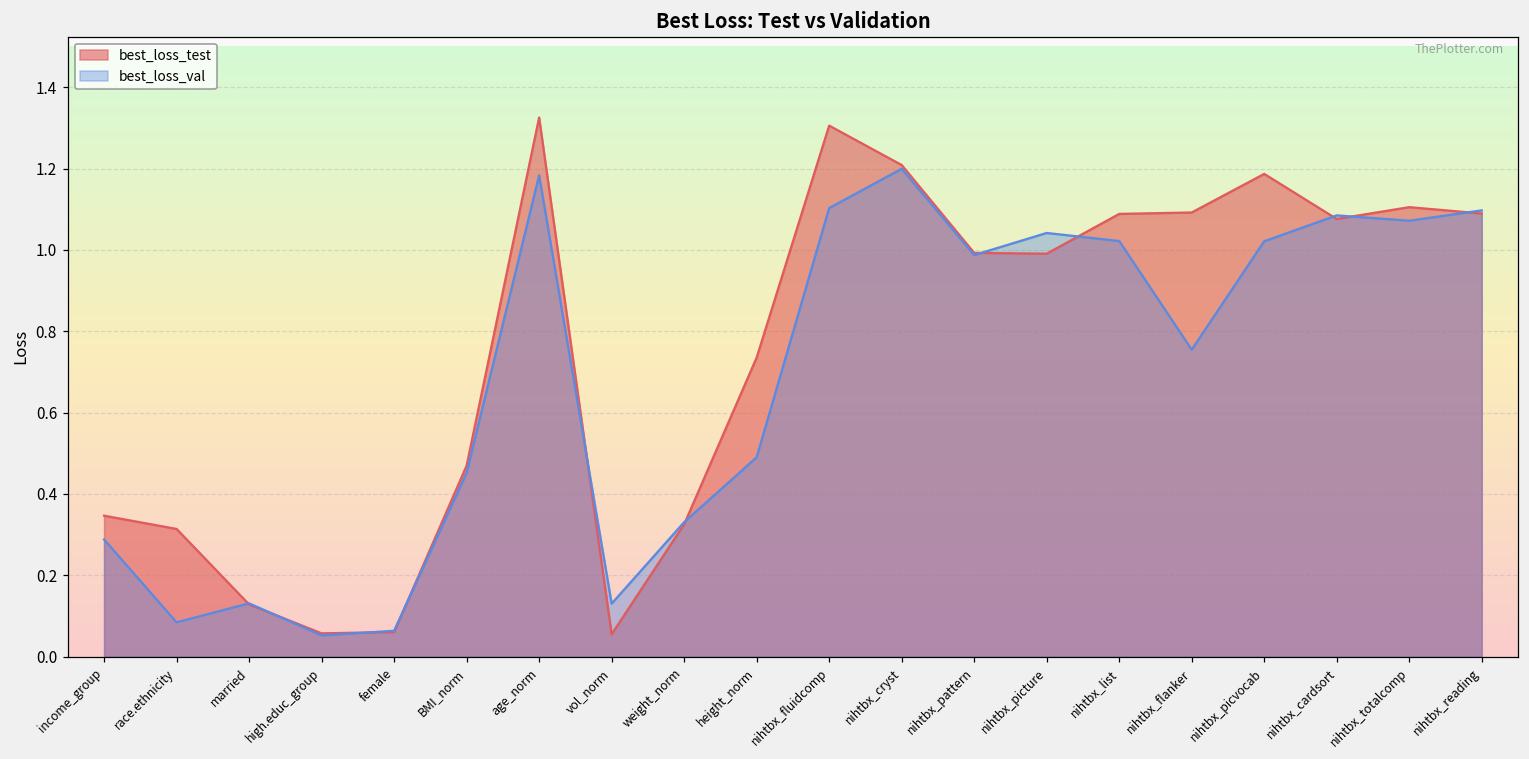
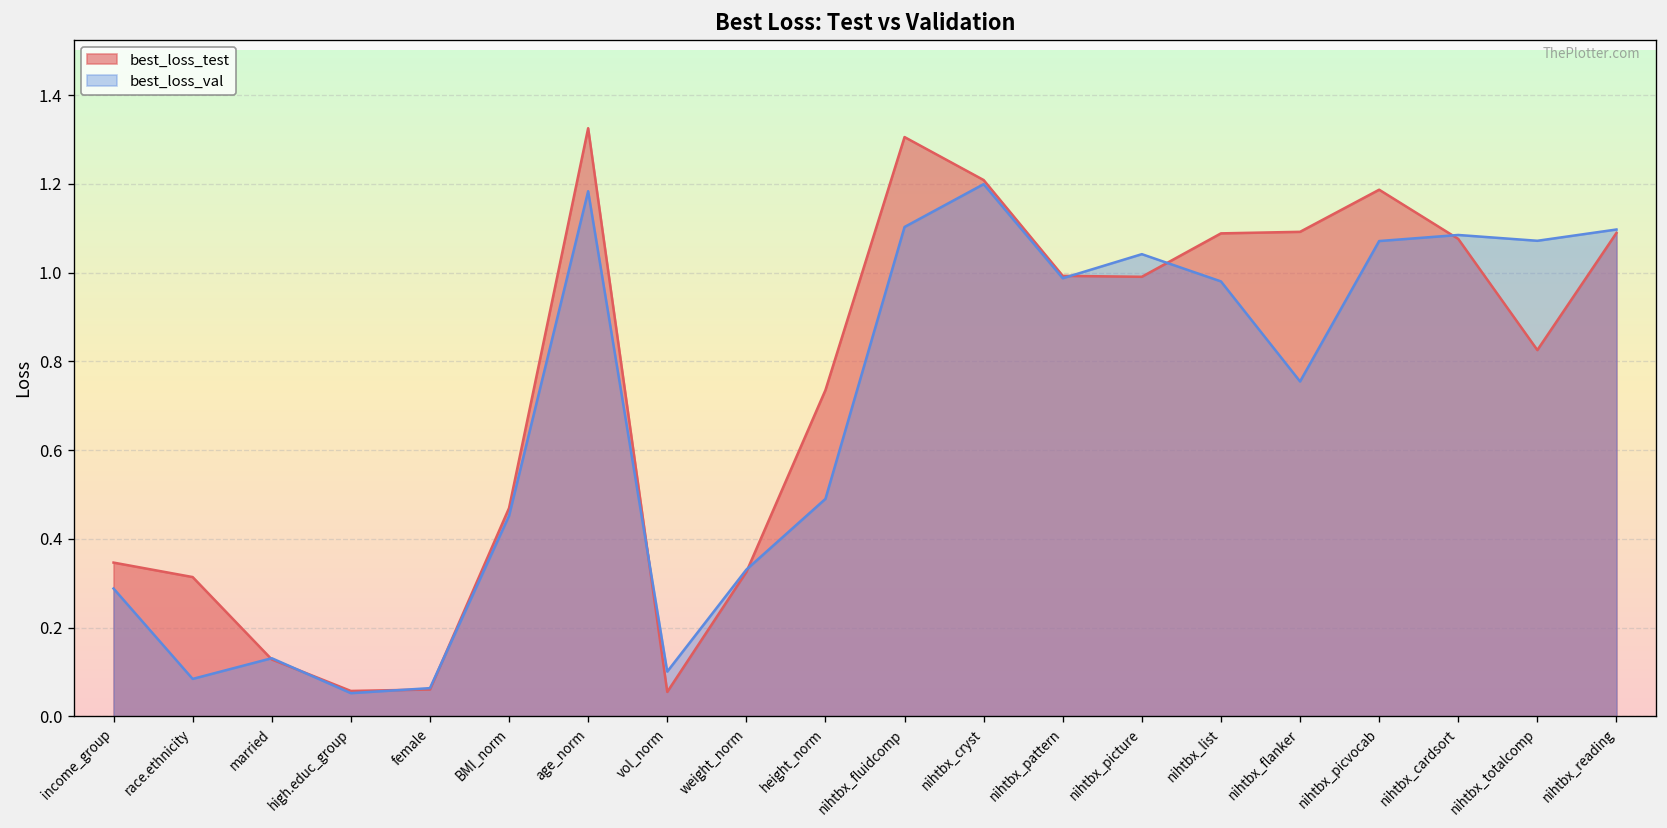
best_loss_val, vol_norm: 0.13 -> 0.10
best_loss_val, nihtbx_list: 1.02 -> 0.98
best_loss_val, nihtbx_picvocab: 1.02 -> 1.07
best_loss_test, nihtbx_totalcomp: 1.11 -> 0.83
